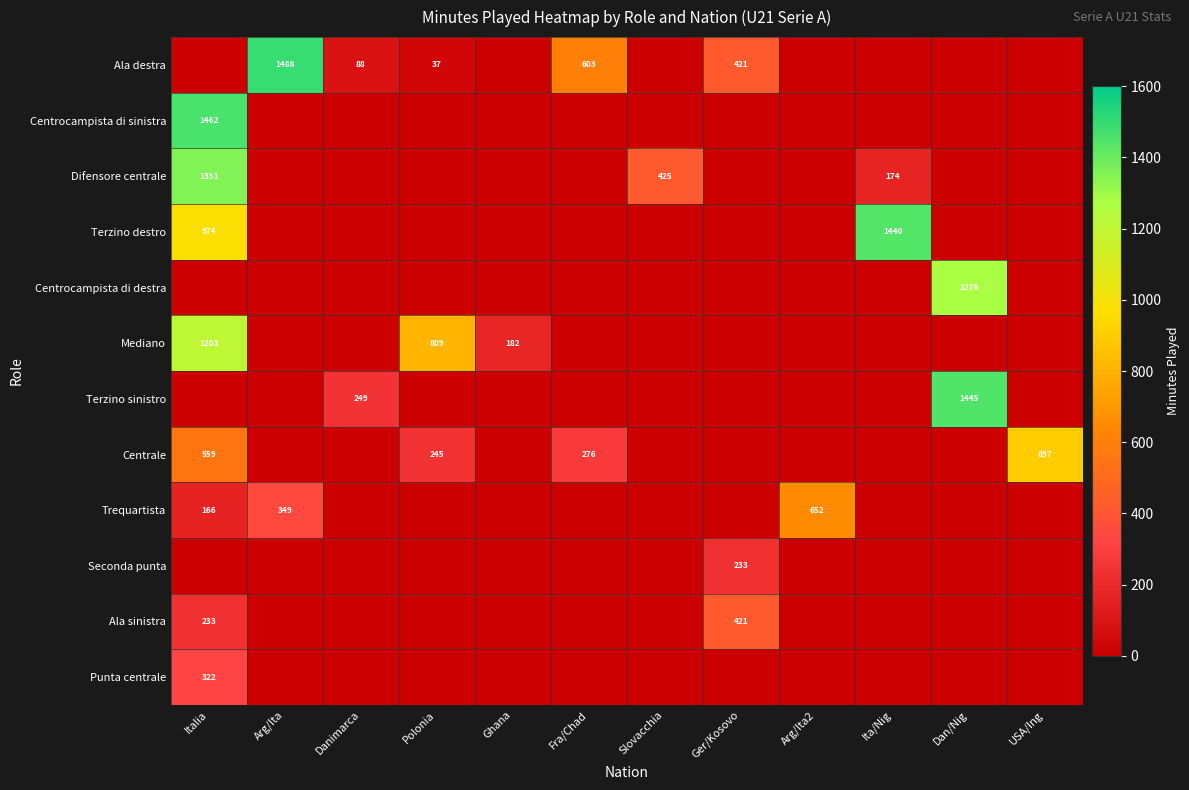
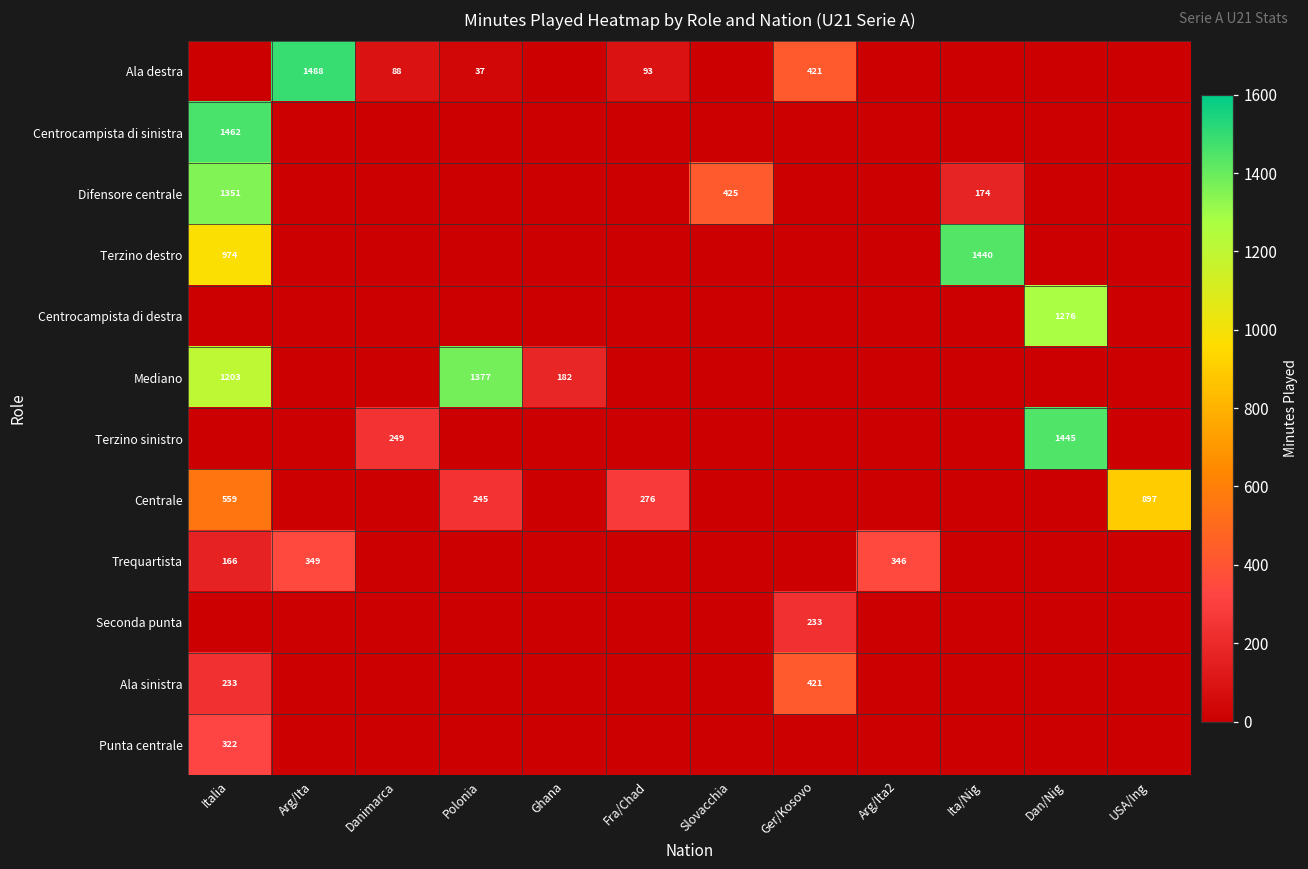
Ala destra, Fra/Chad: 603 -> 93
Mediano, Polonia: 809 -> 1377
Trequartista, Arg/Ita2: 652 -> 346
